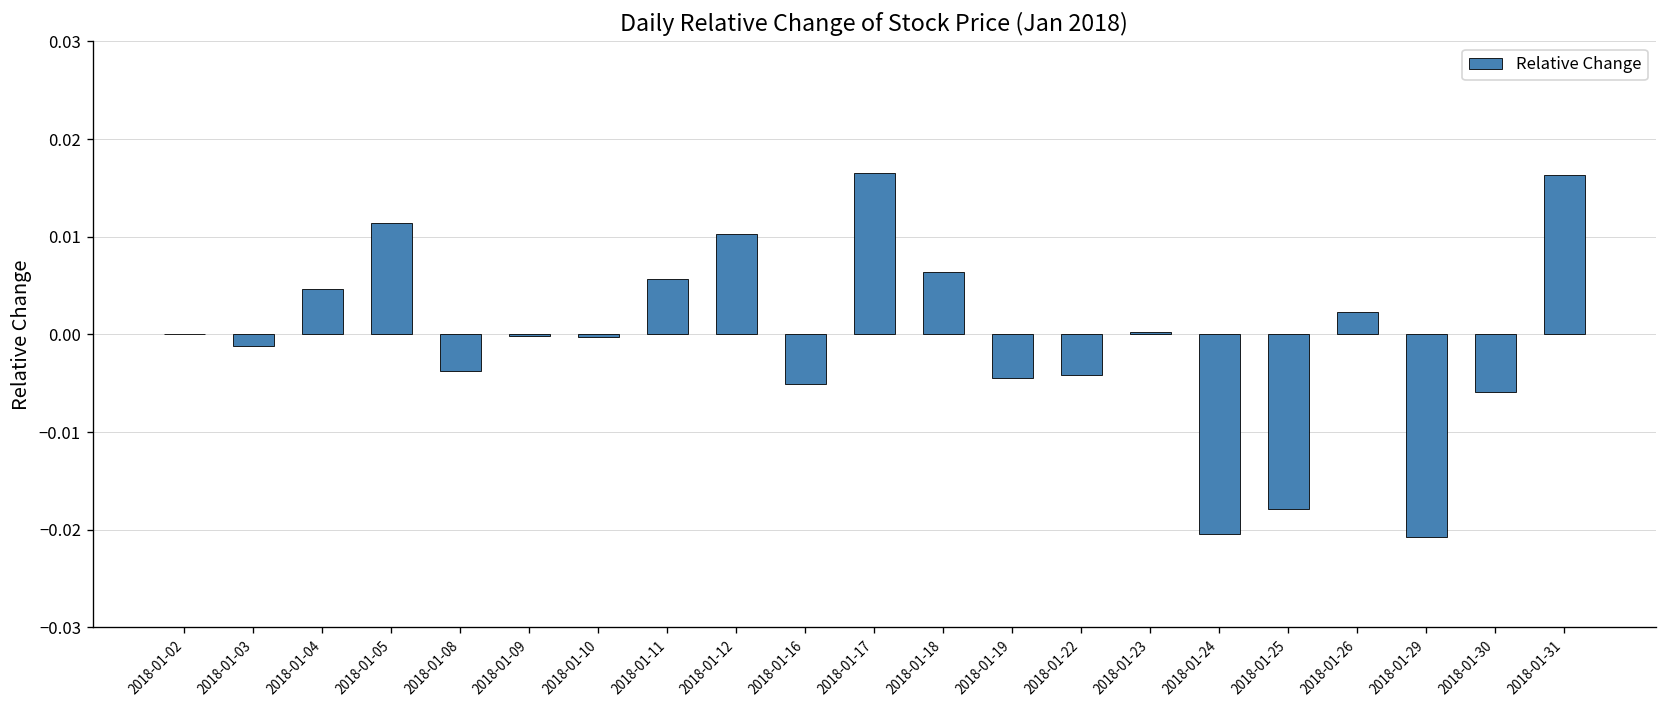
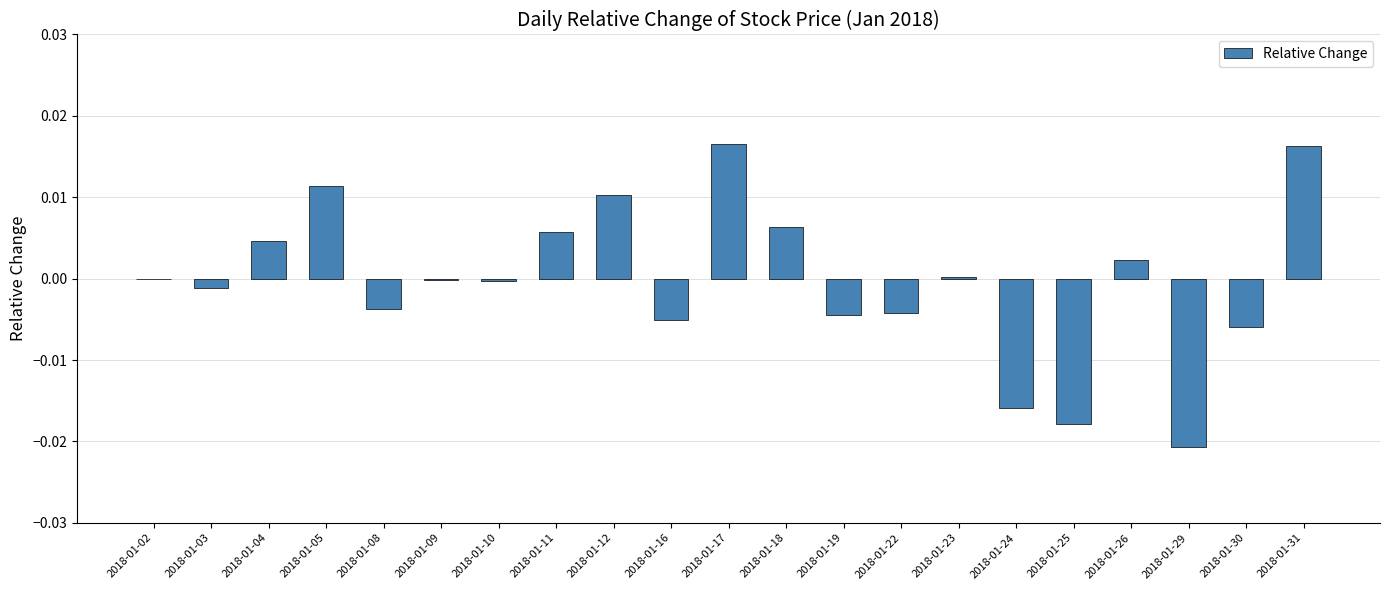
2018-01-24: -0.020 -> -0.016
